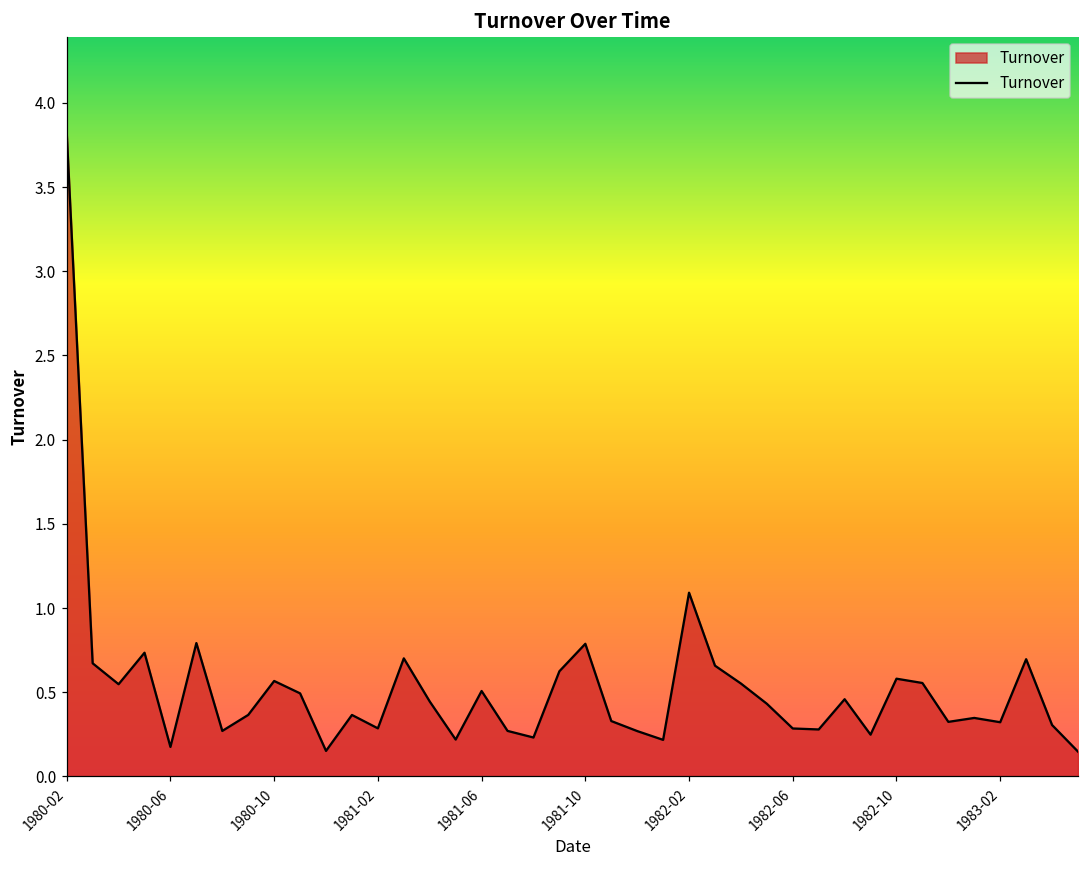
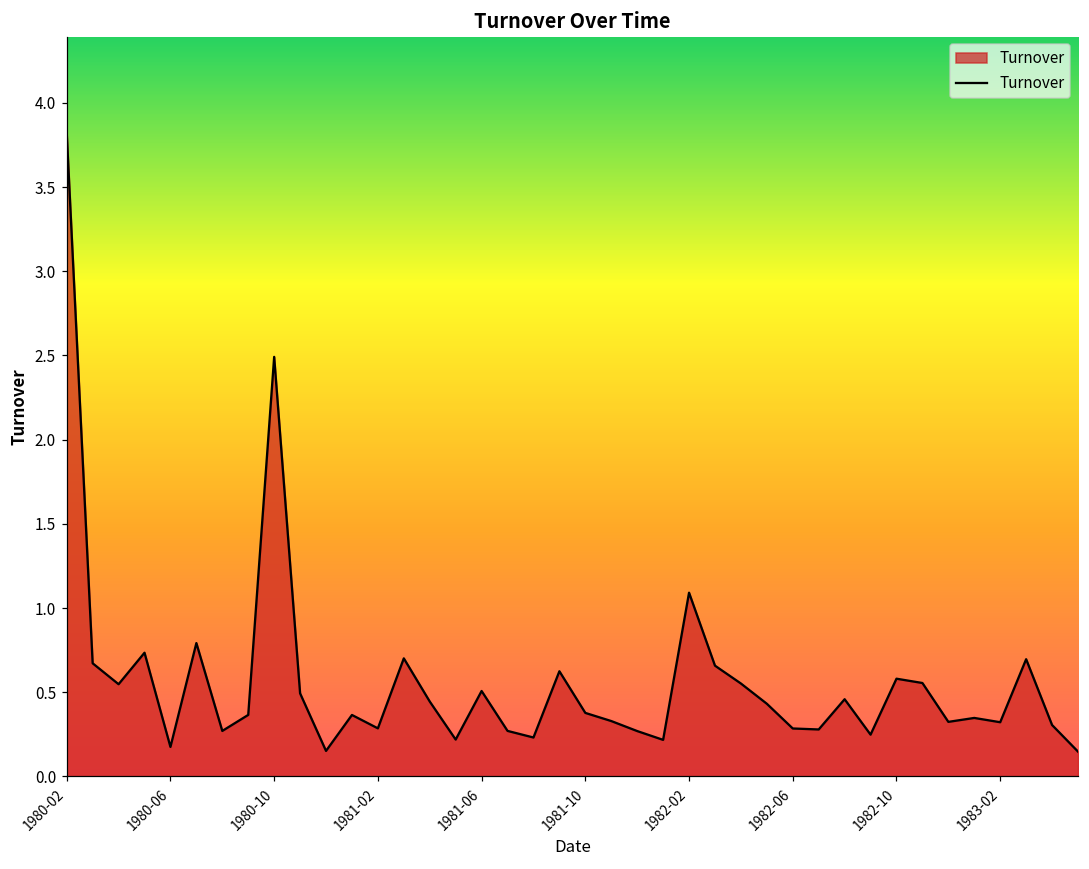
1980-10: 0.57 -> 2.49
1981-10: 0.79 -> 0.38
